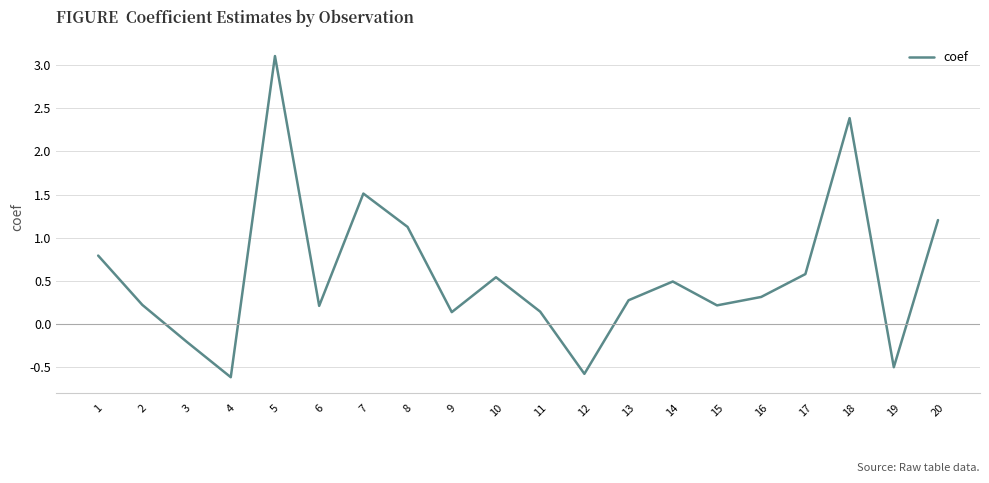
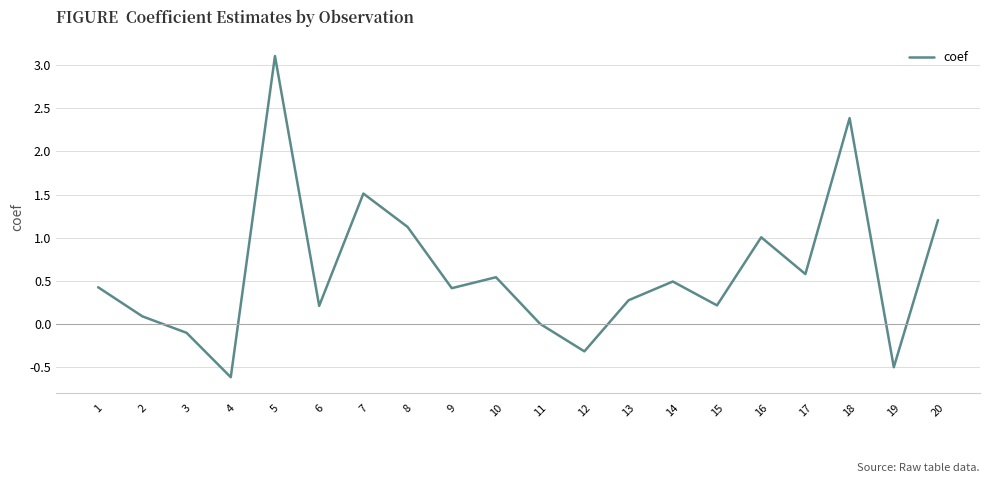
1: 0.8 -> 0.4
2: 0.2 -> 0.1
3: -0.2 -> -0.1
9: 0.1 -> 0.4
11: 0.1 -> 0.0
12: -0.6 -> -0.3
16: 0.3 -> 1.0
